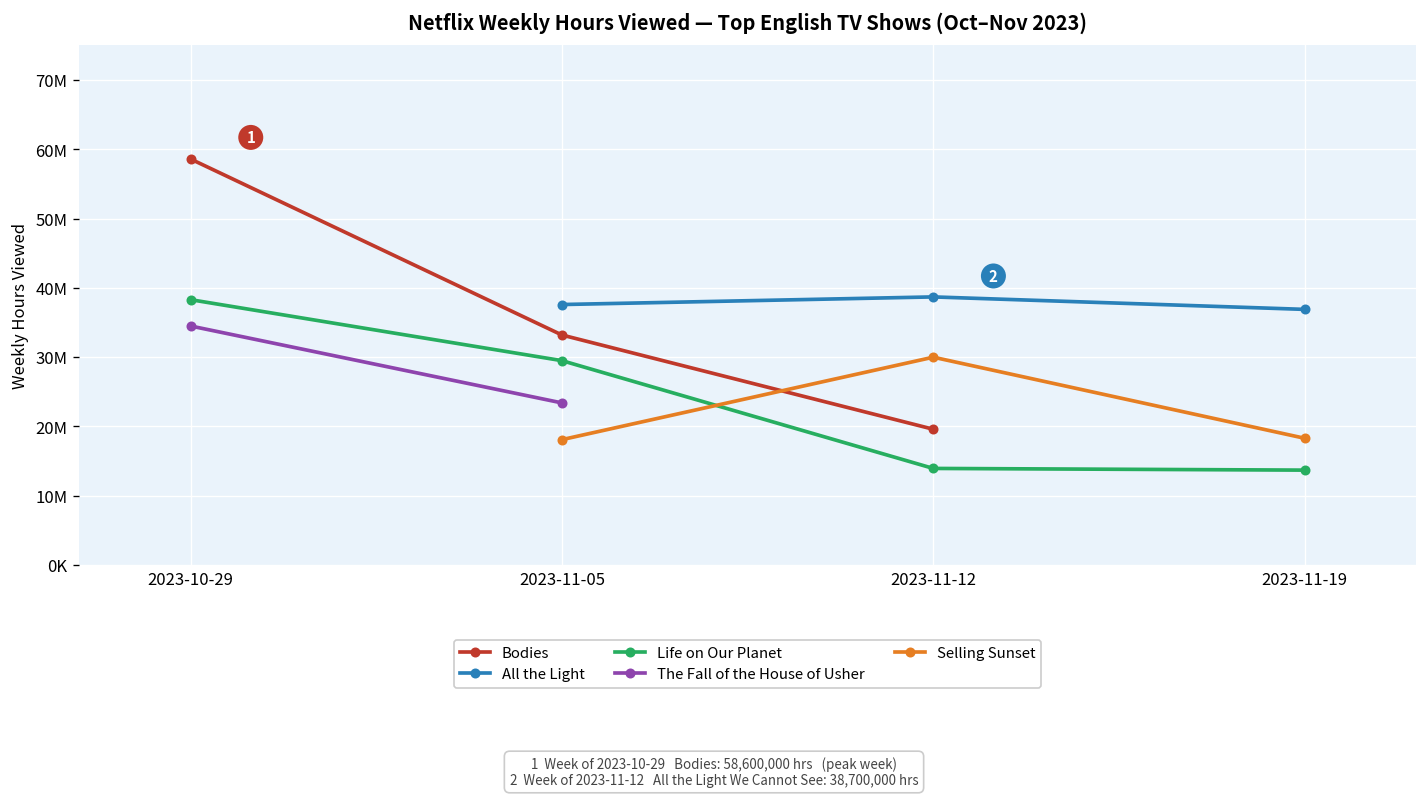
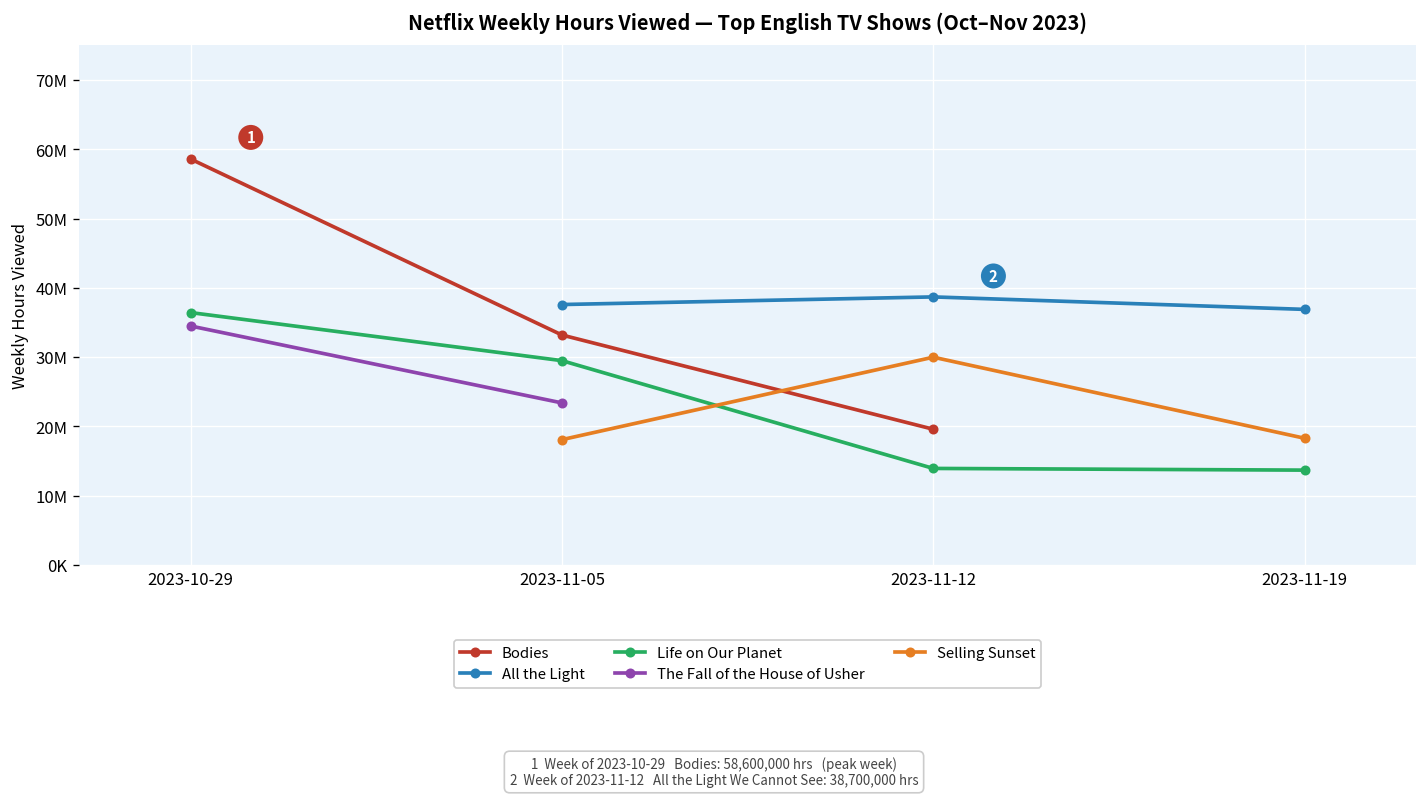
Life on Our Planet, 2023-10-29: 38000000 -> 36000000
